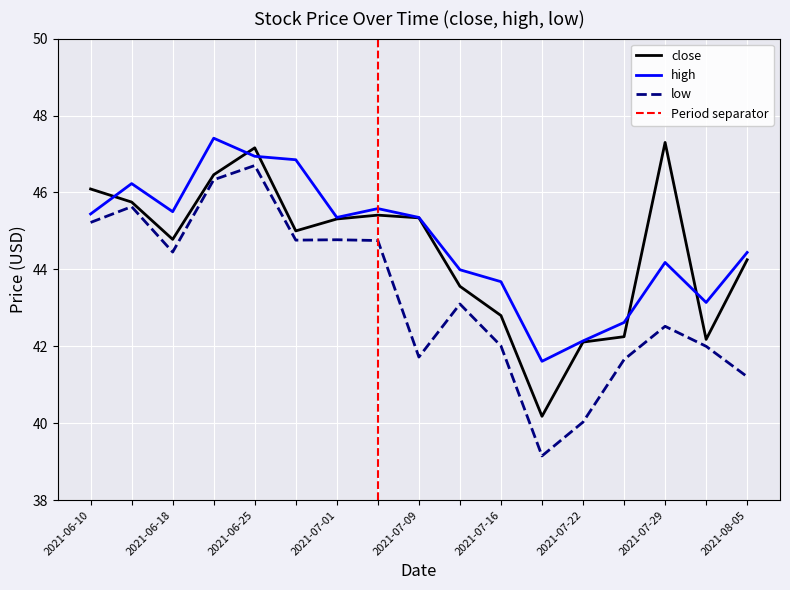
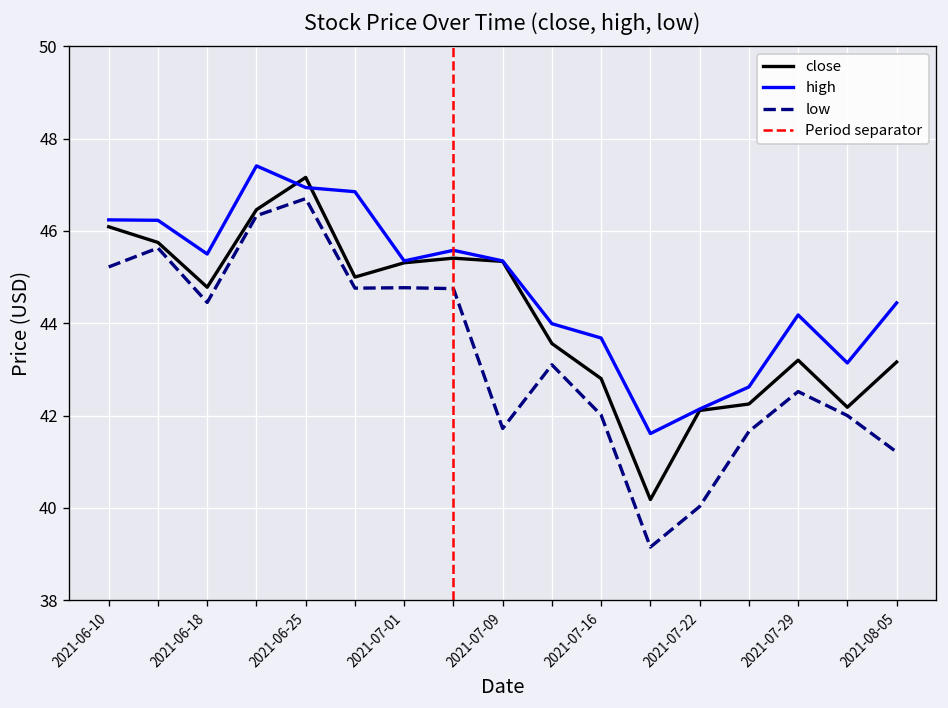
high, 2021-06-10: 45.4 -> 46.2
close, 2021-07-29: 47.3 -> 43.2
close, 2021-08-05: 44.3 -> 43.2
